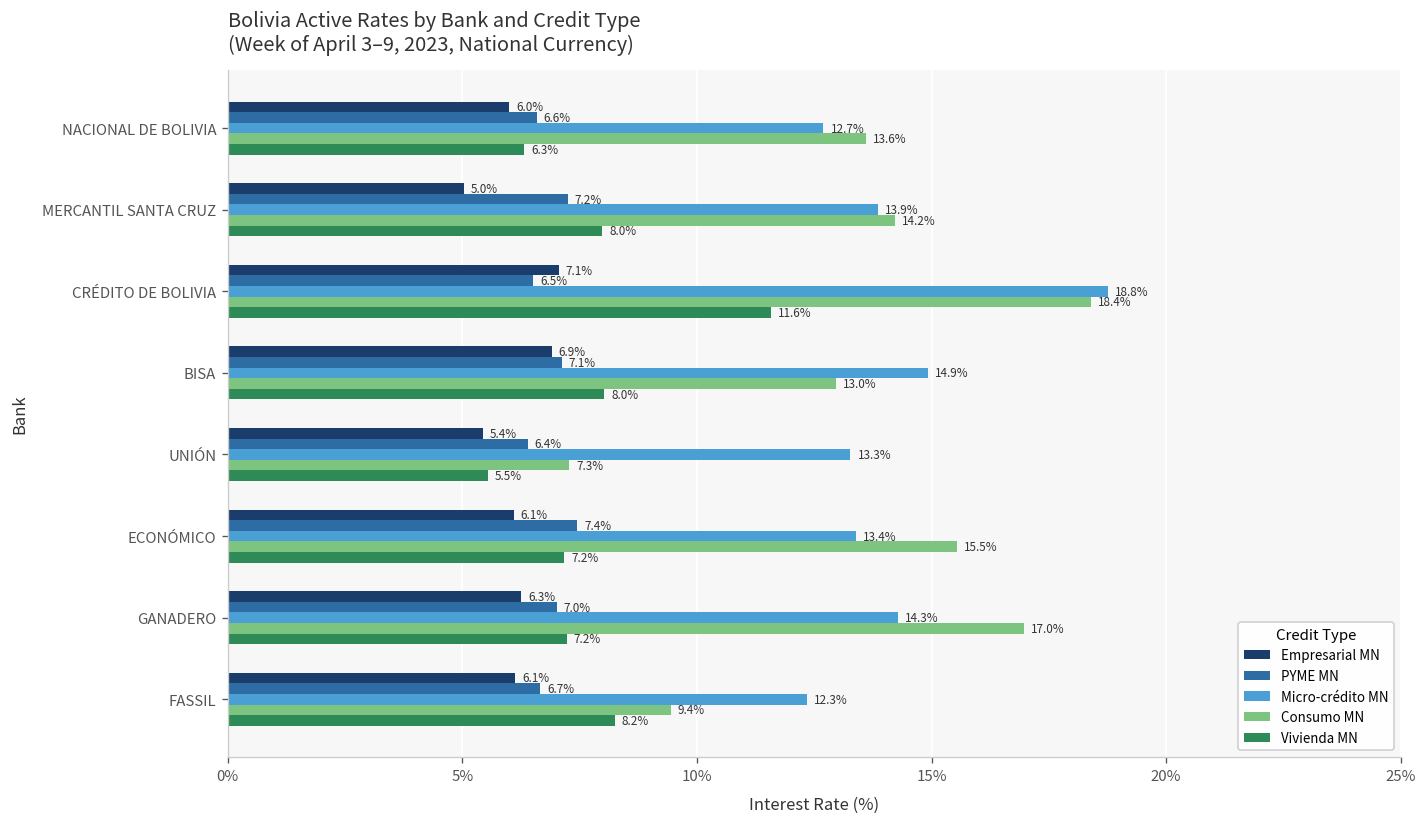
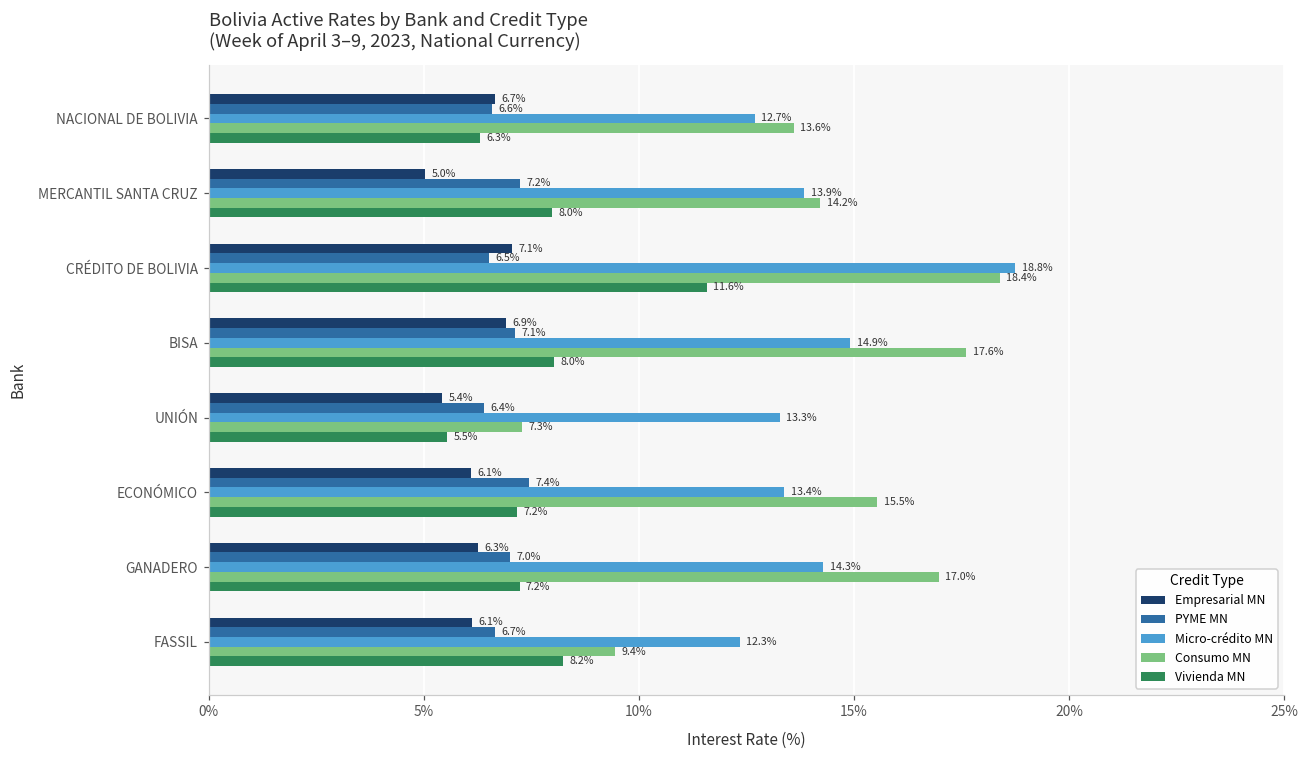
Empresarial MN, NACIONAL DE BOLIVIA: 6.0% -> 6.7%
Consumo MN, BISA: 13.0% -> 17.6%
